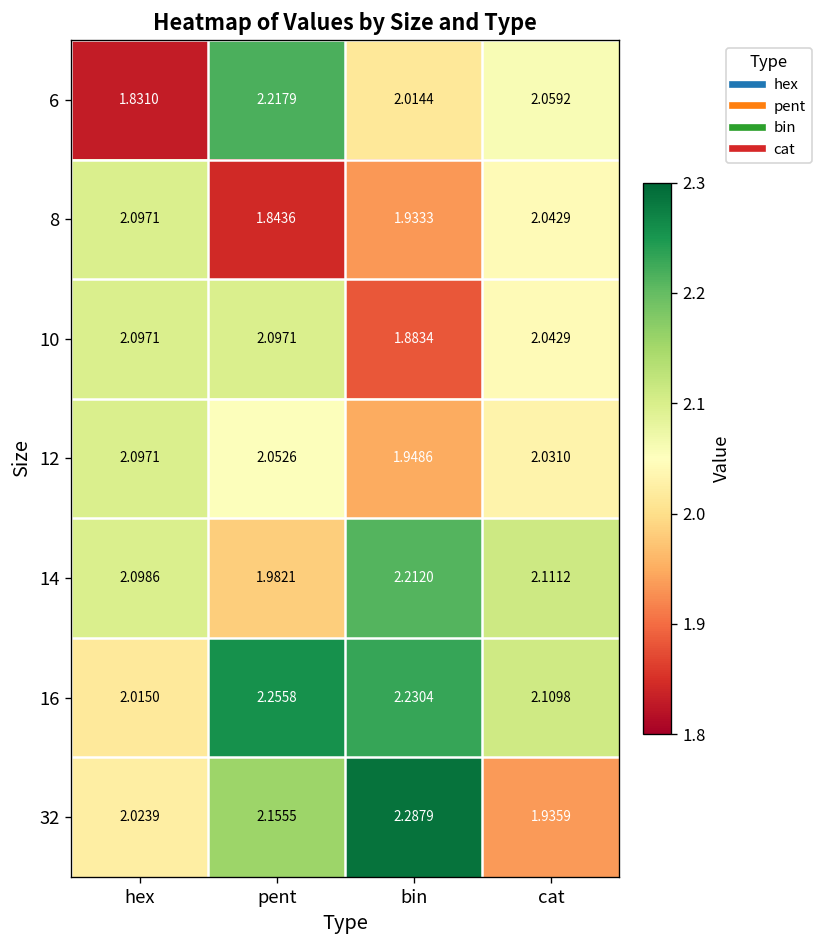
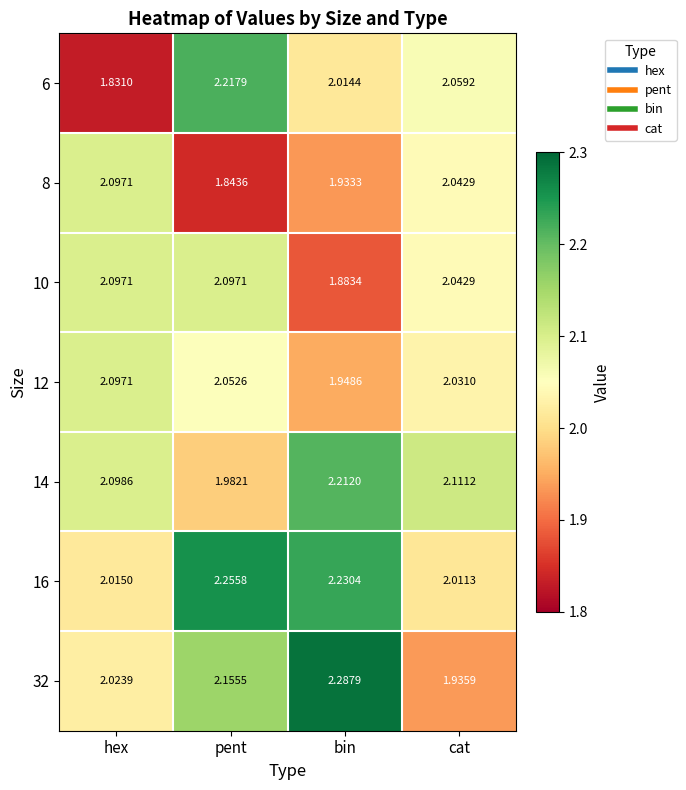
16, cat: 2.1098 -> 2.0113
